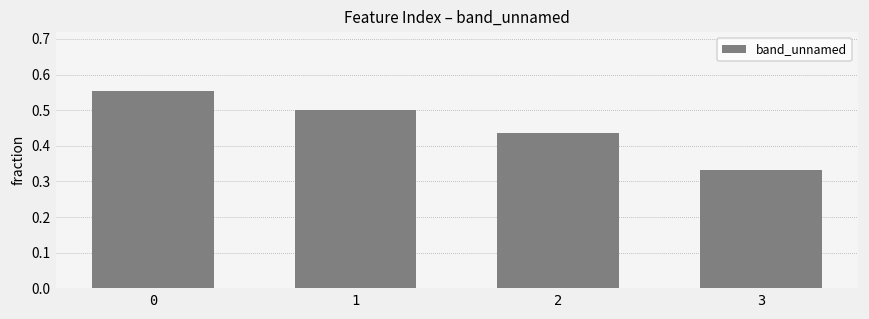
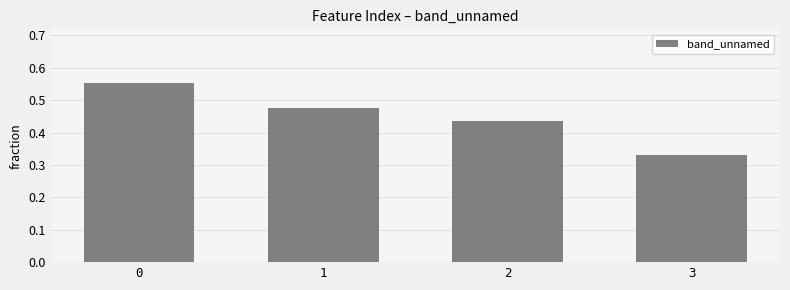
1: 0.50 -> 0.48
